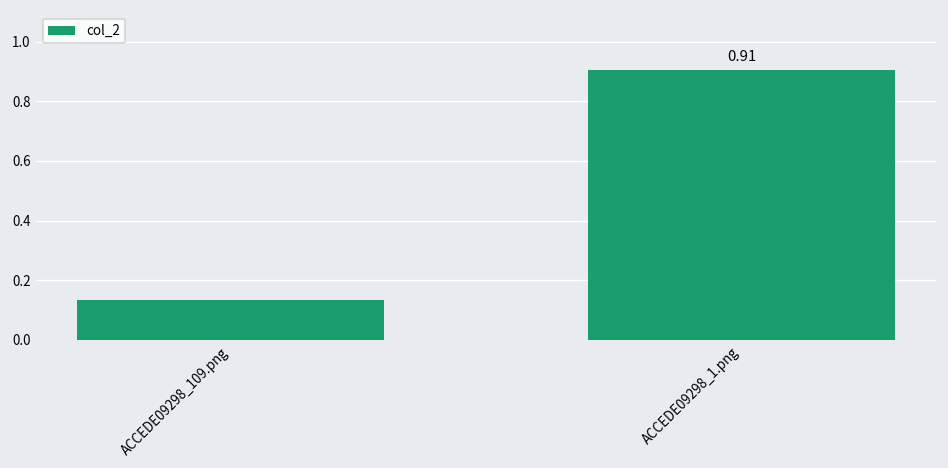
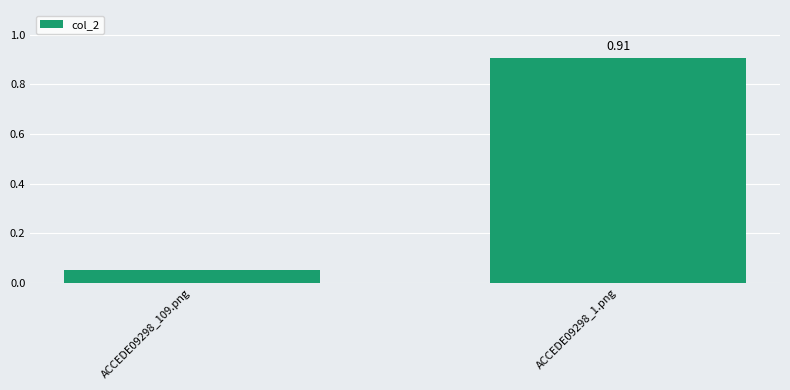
ACCEDE09298_109.png: 0.13 -> 0.05
